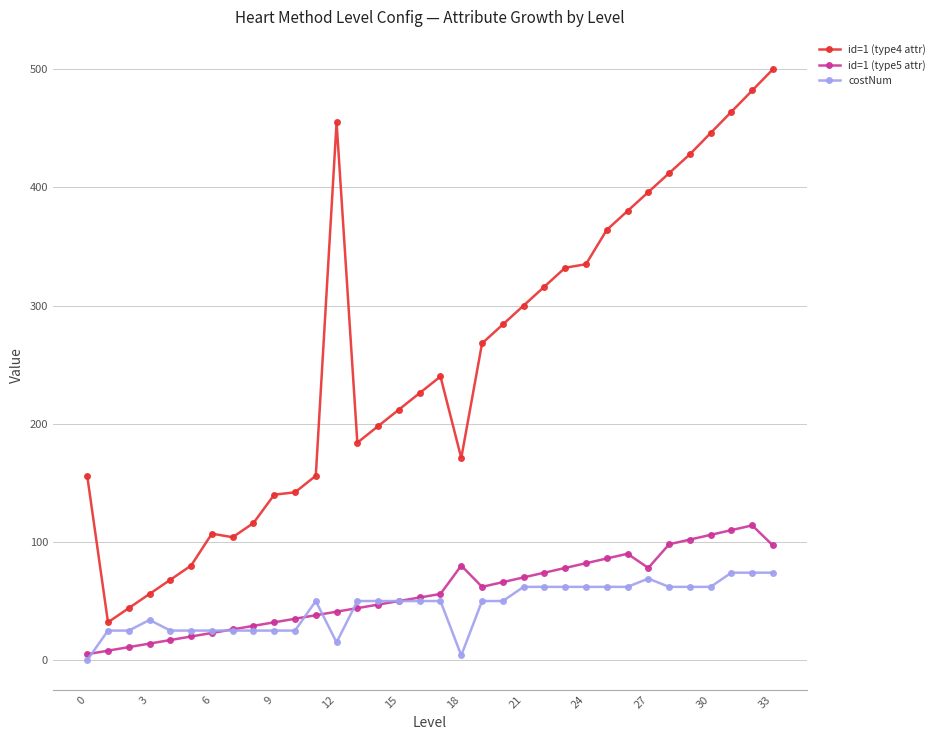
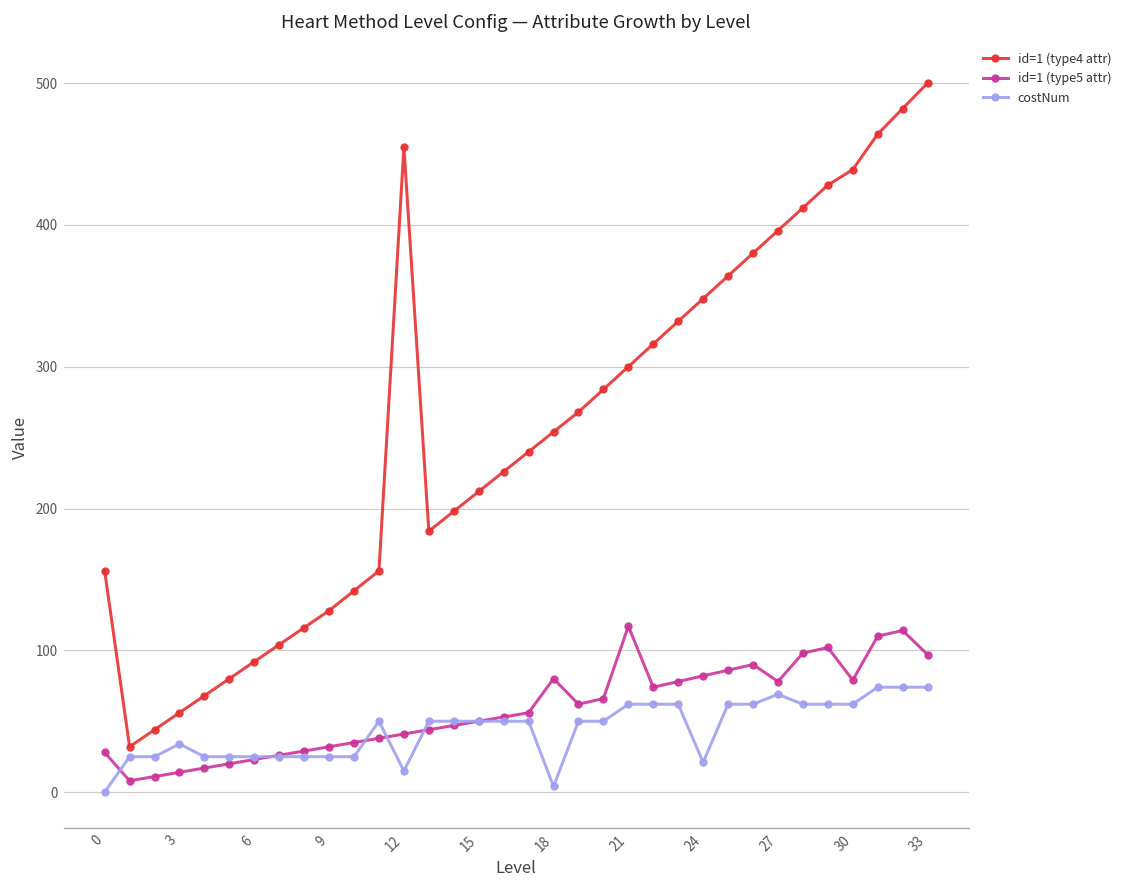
id=1 (type5 attr), 0: 5 -> 28
id=1 (type4 attr), 6: 107 -> 92
id=1 (type4 attr), 9: 140 -> 128
id=1 (type4 attr), 18: 171 -> 254
id=1 (type5 attr), 21: 70 -> 117
id=1 (type4 attr), 24: 335 -> 348
costNum, 24: 62 -> 21
id=1 (type4 attr), 30: 446 -> 439
id=1 (type5 attr), 30: 106 -> 79
